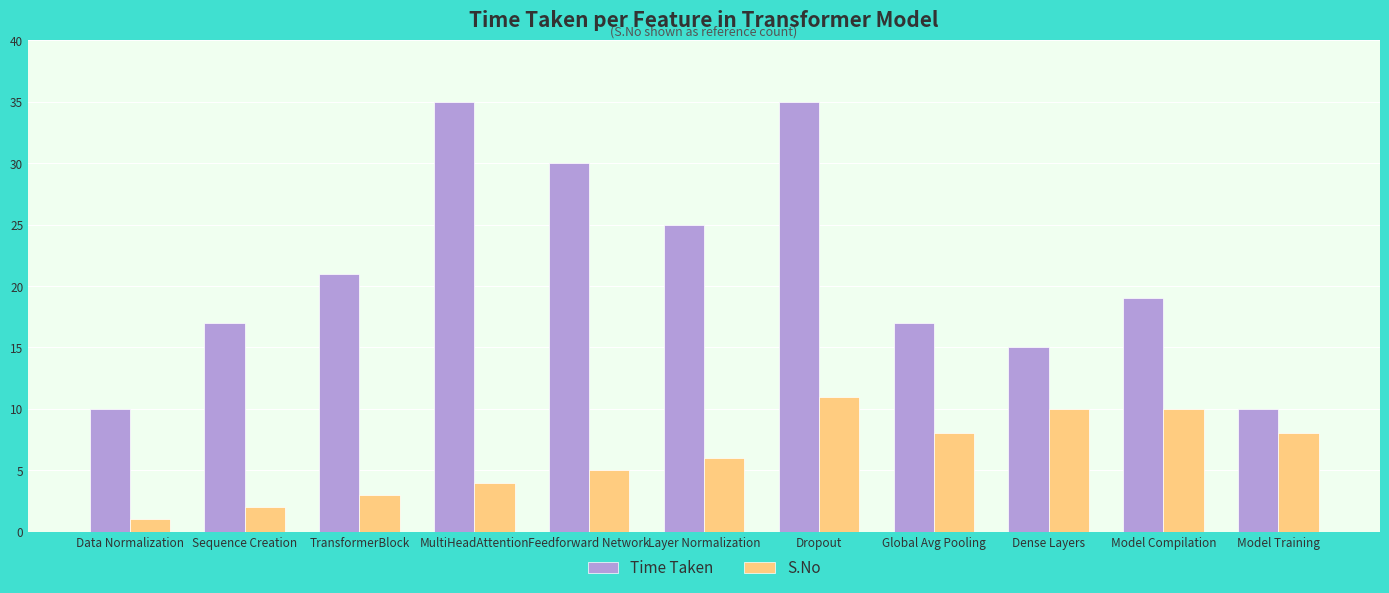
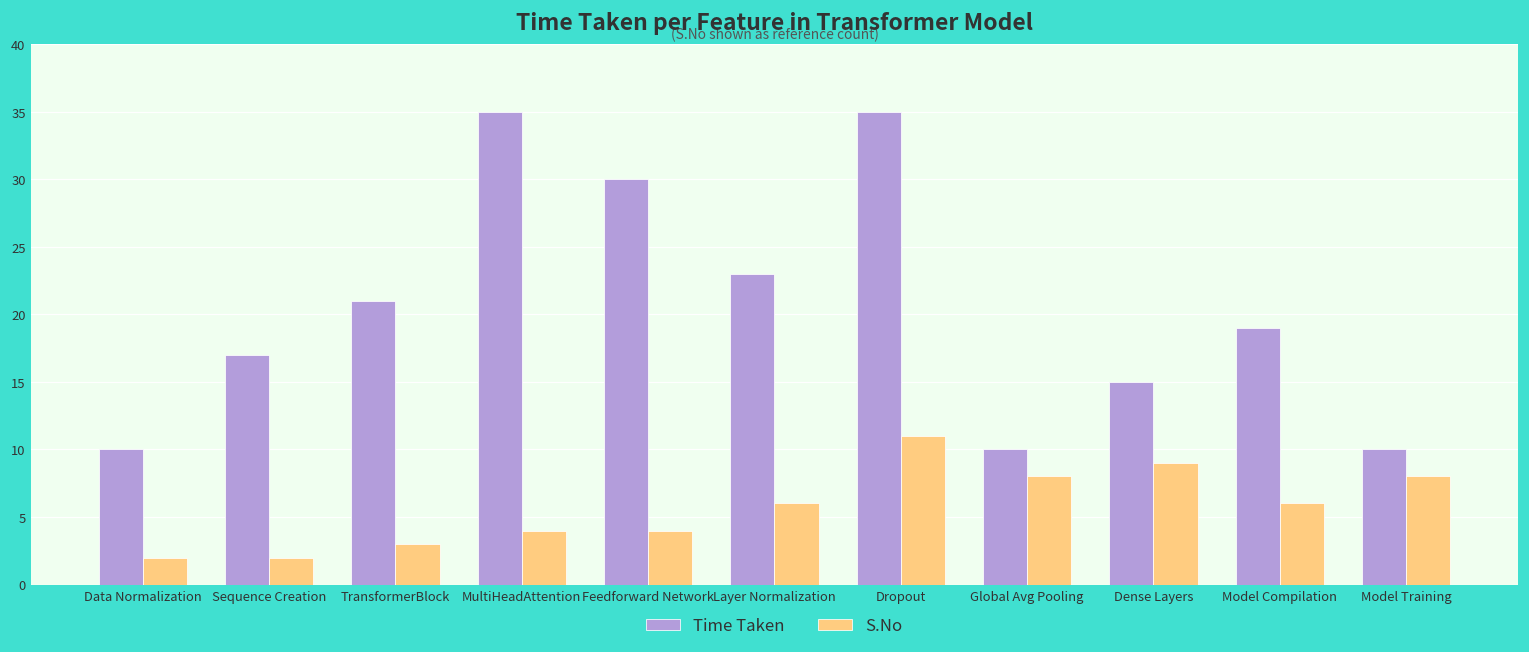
S.No, Data Normalization: 1 -> 2
S.No, Feedforward Network: 5 -> 4
Time Taken, Layer Normalization: 25 -> 23
Time Taken, Global Avg Pooling: 17 -> 10
S.No, Dense Layers: 10 -> 9
S.No, Model Compilation: 10 -> 6
